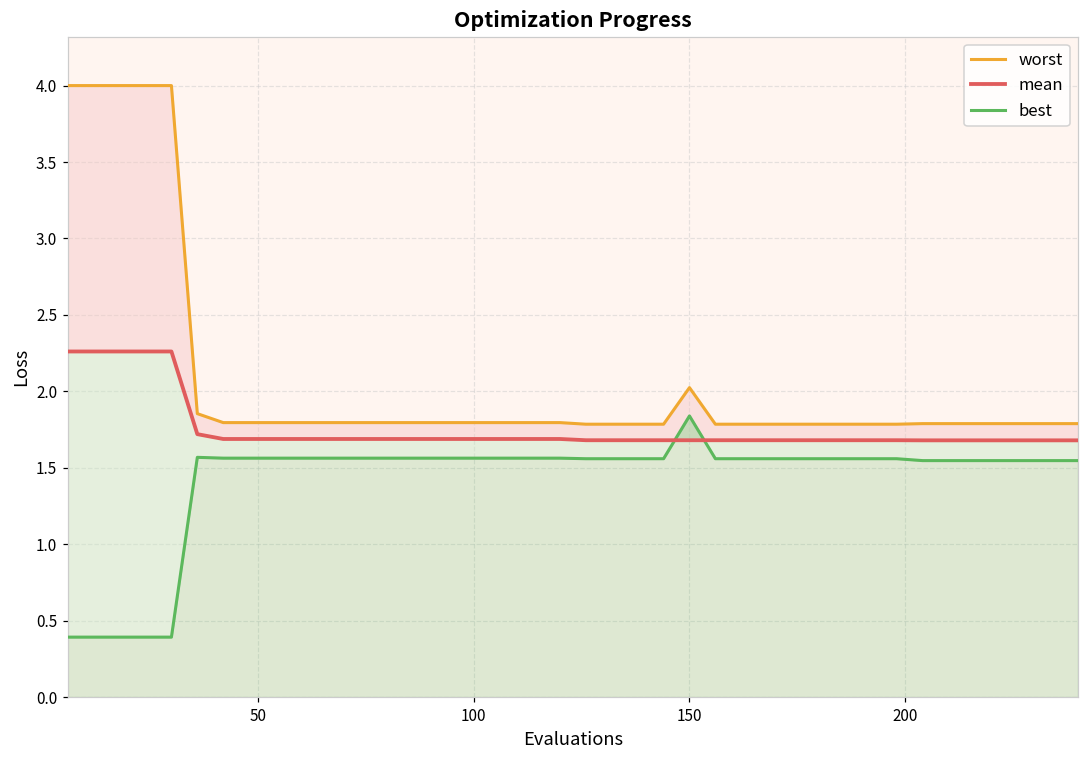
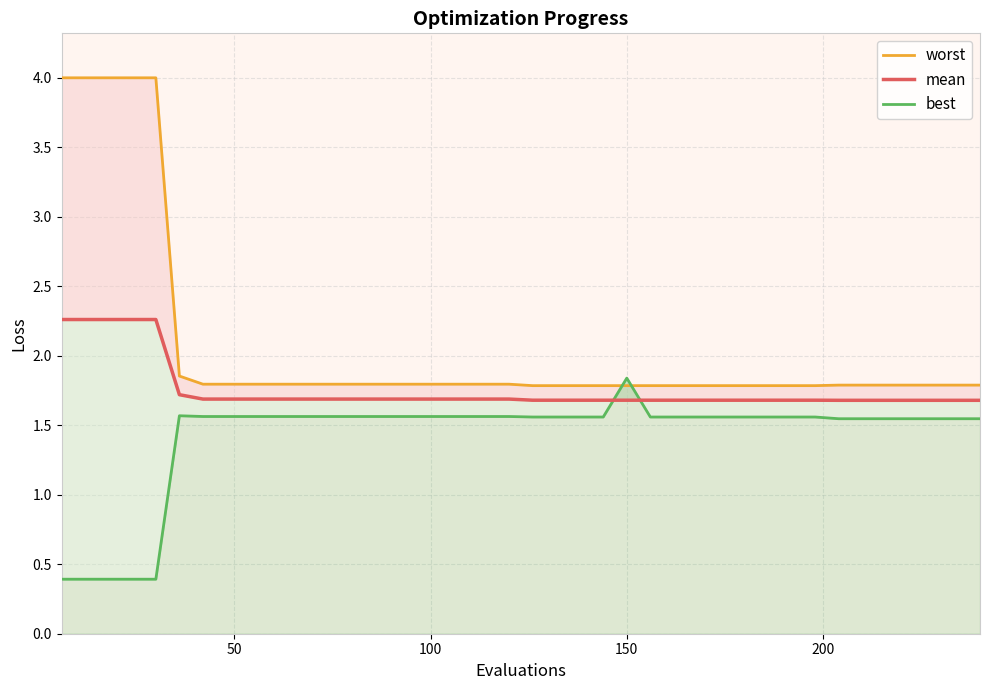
worst, 150: 2.02 -> 1.79
